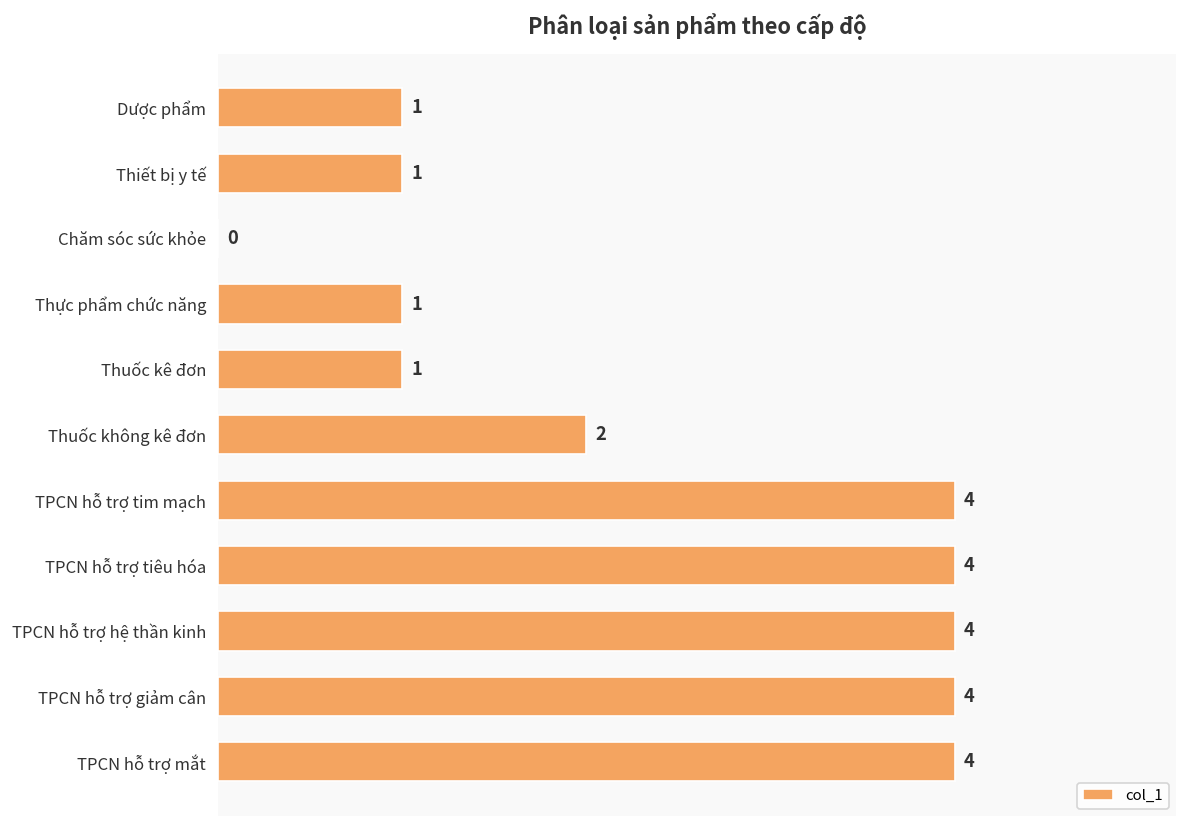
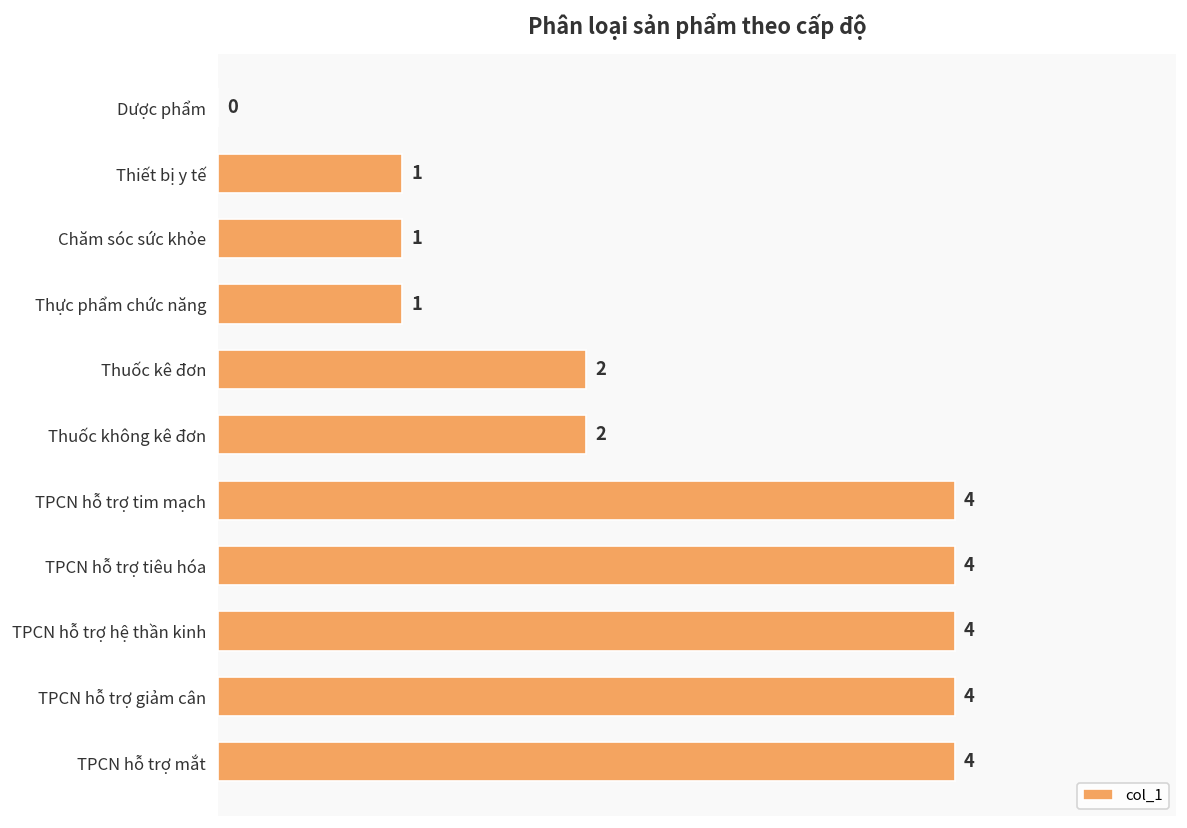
Dược phẩm: 1 -> 0
Chăm sóc sức khỏe: 0 -> 1
Thuốc kê đơn: 1 -> 2
